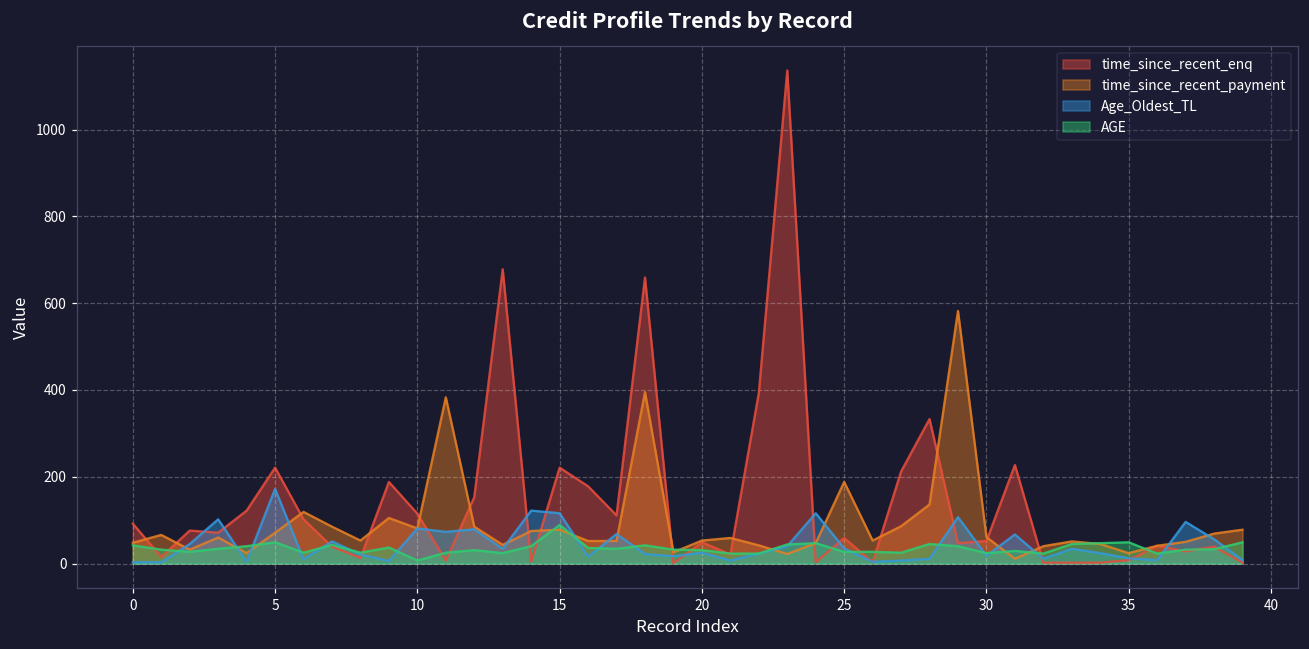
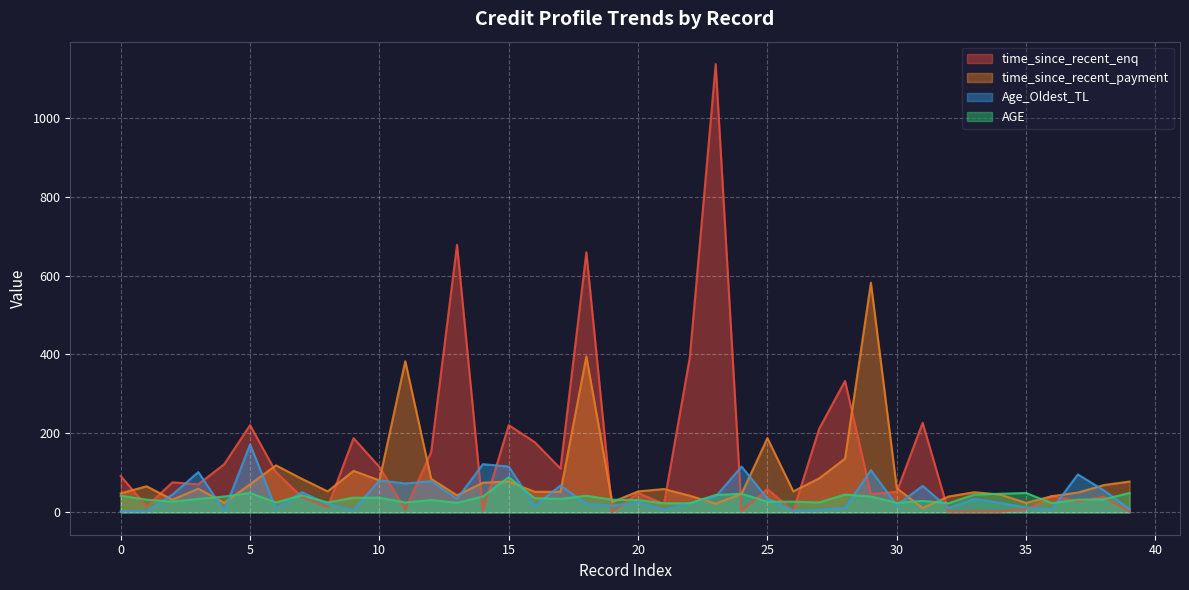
AGE, 10: 10 -> 40
